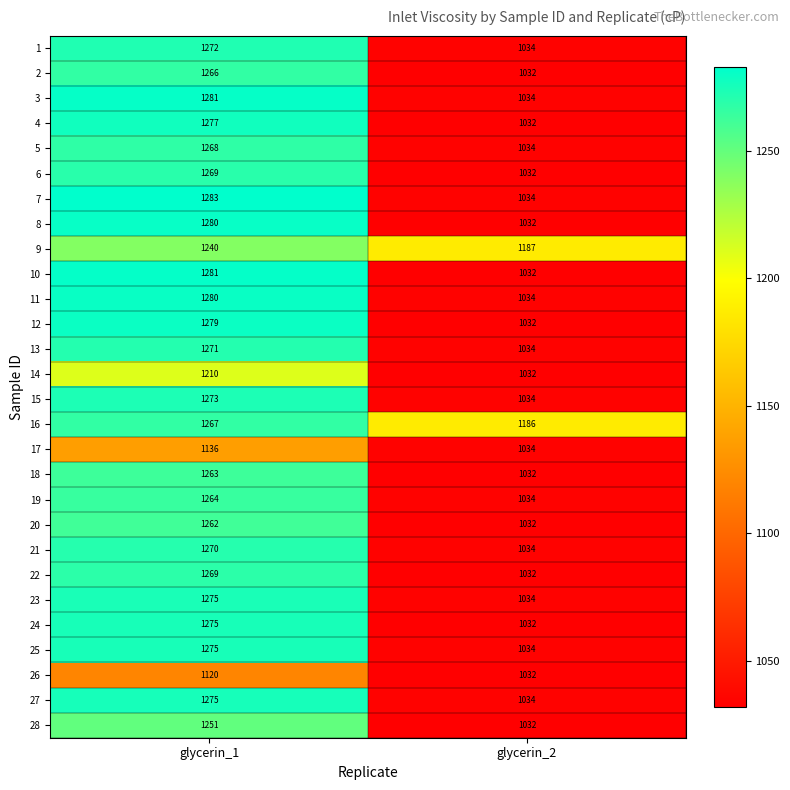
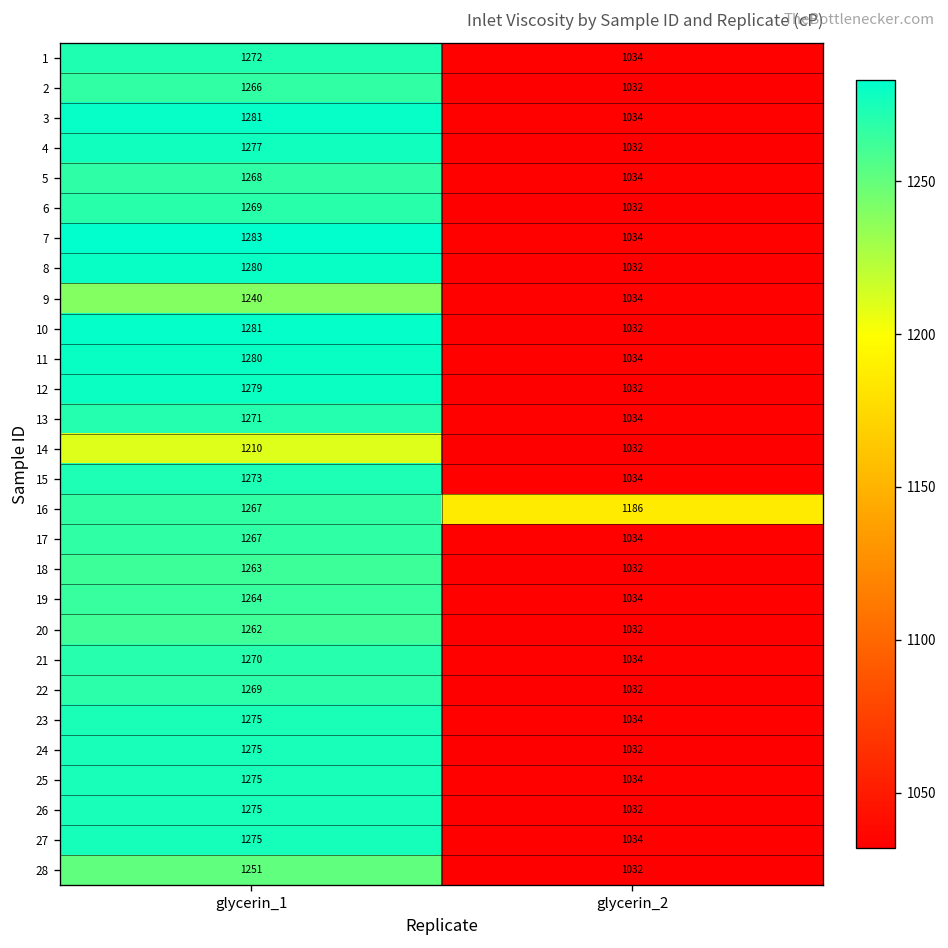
9, glycerin_2: 1187 -> 1034
17, glycerin_1: 1136 -> 1267
26, glycerin_1: 1120 -> 1275
